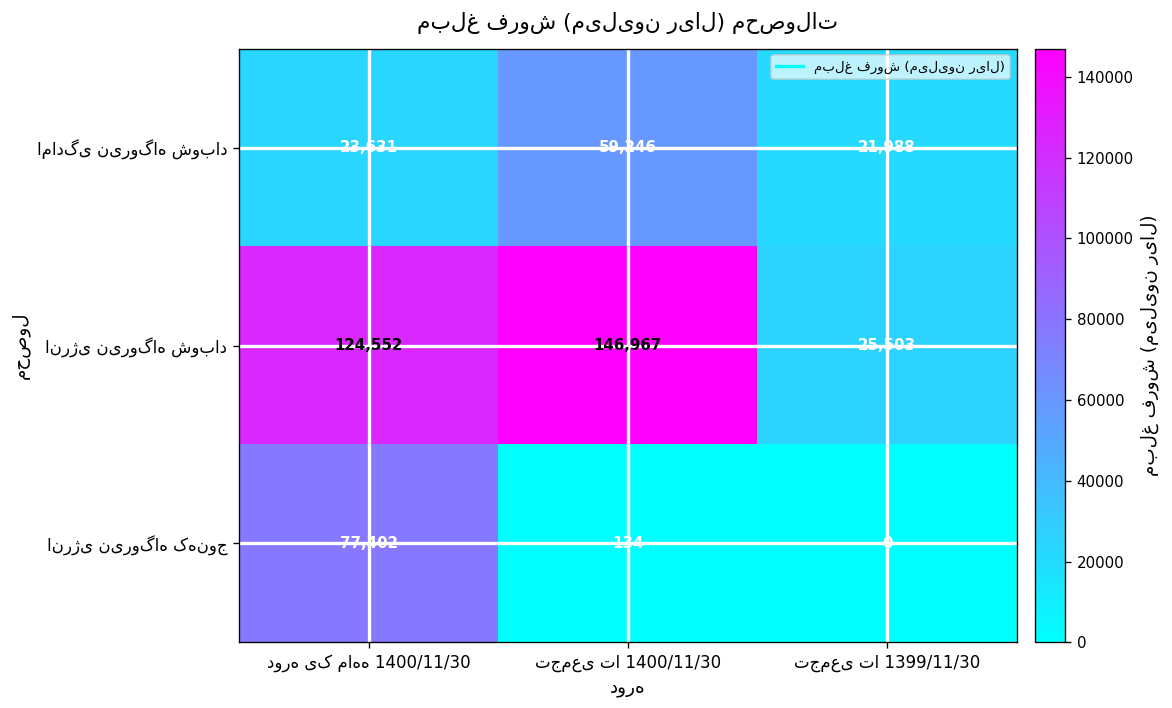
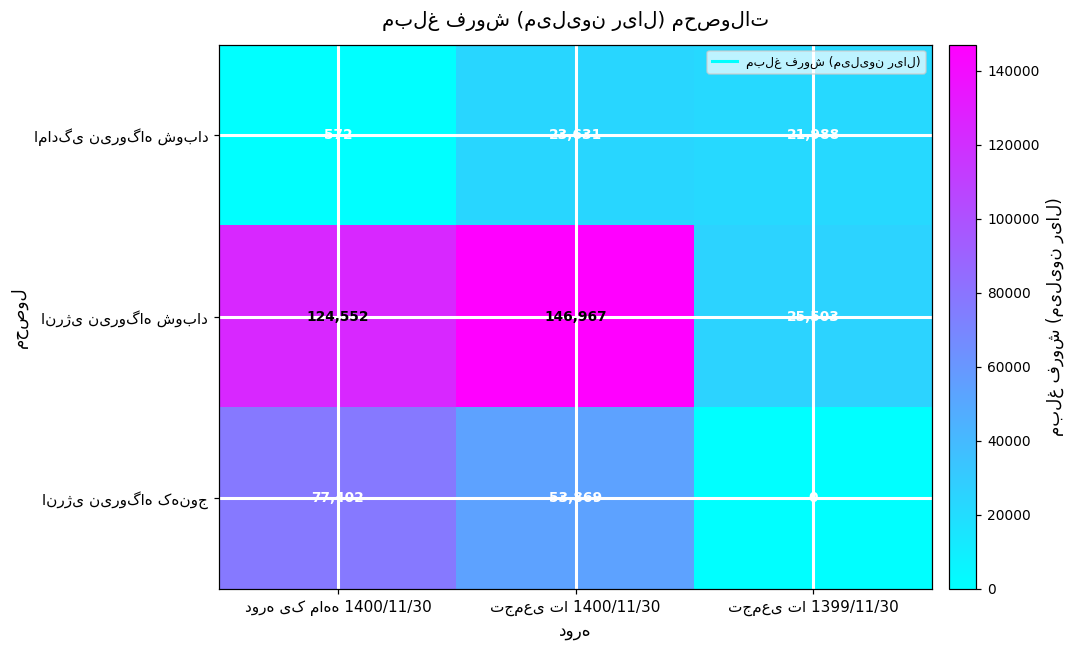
امادگی نیروگاه شوباد, دوره یک ماهه 1400/11/30: 23,631 -> 572
امادگی نیروگاه شوباد, تجمعی تا 1400/11/30: 59,246 -> 23,631
انرژی نیروگاه کهنوج, تجمعی تا 1400/11/30: 134 -> 53,869
